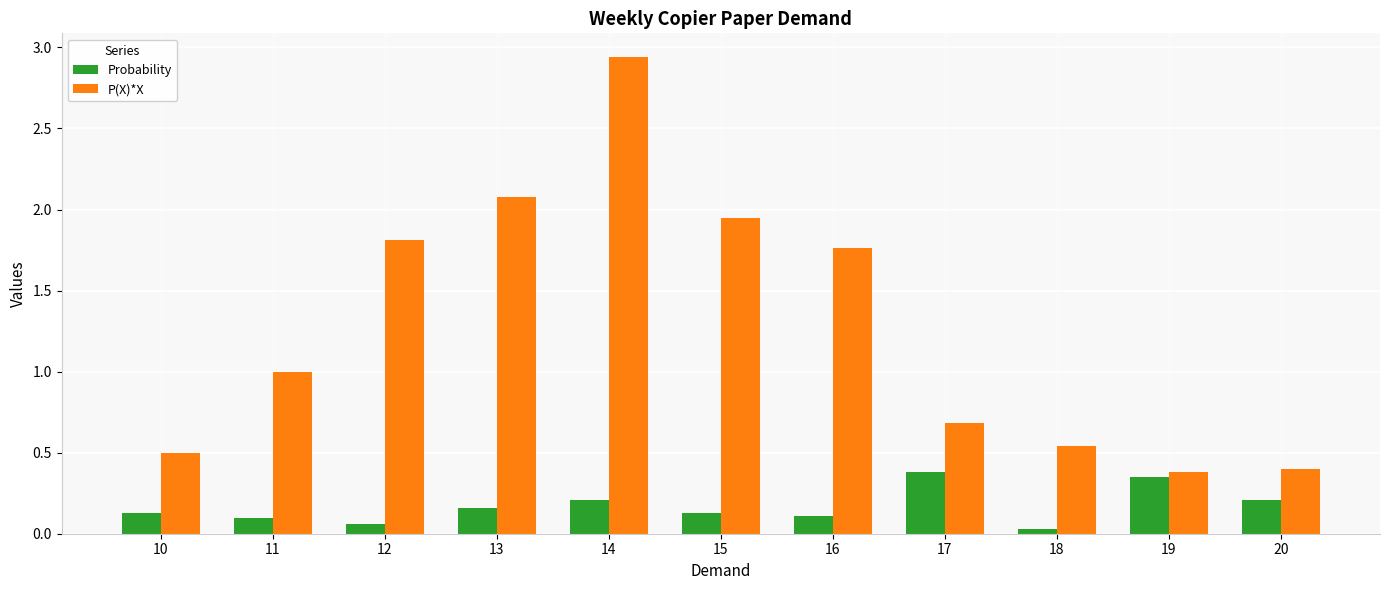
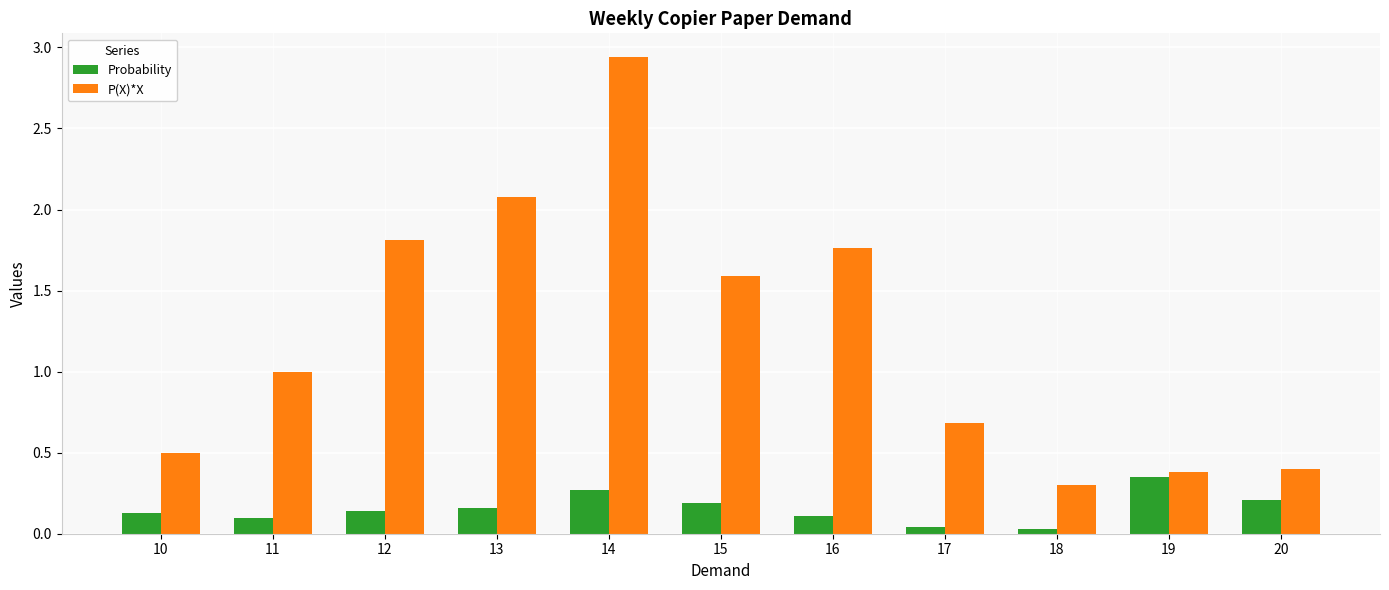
Probability, 12: 0.06 -> 0.14
Probability, 14: 0.21 -> 0.27
Probability, 15: 0.13 -> 0.19
P(X)*X, 15: 1.95 -> 1.59
Probability, 17: 0.38 -> 0.04
P(X)*X, 18: 0.54 -> 0.30
